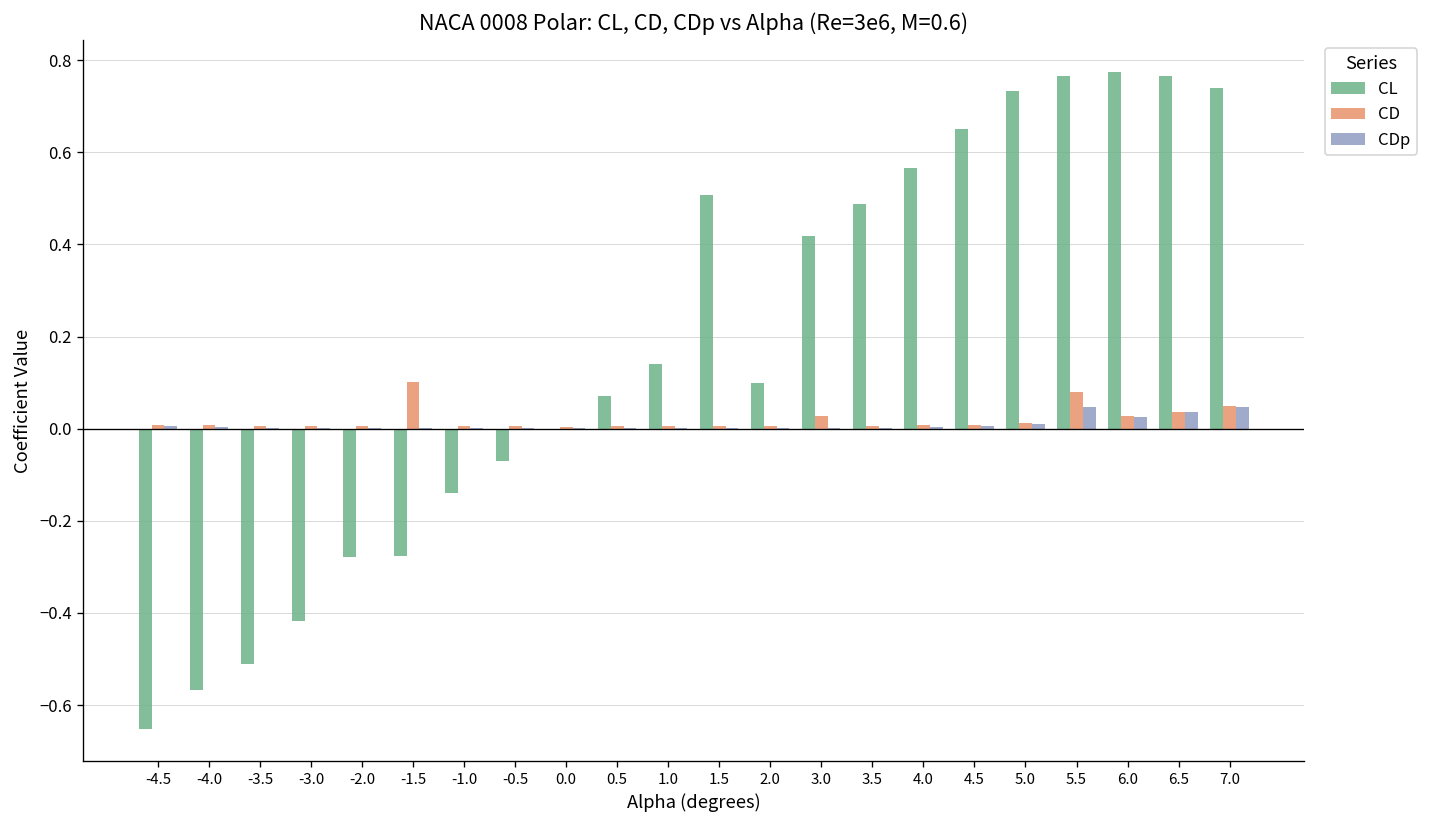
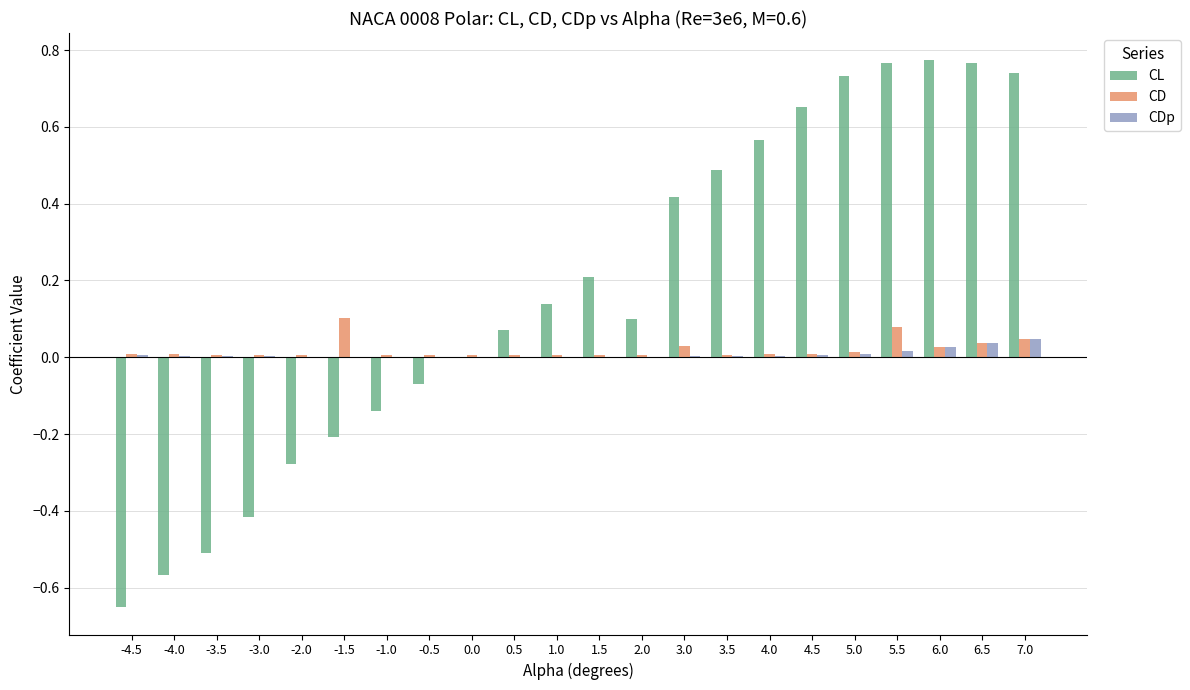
CL, -1.5: -0.28 -> -0.21
CL, 1.5: 0.51 -> 0.21
CDp, 5.5: 0.05 -> 0.02
